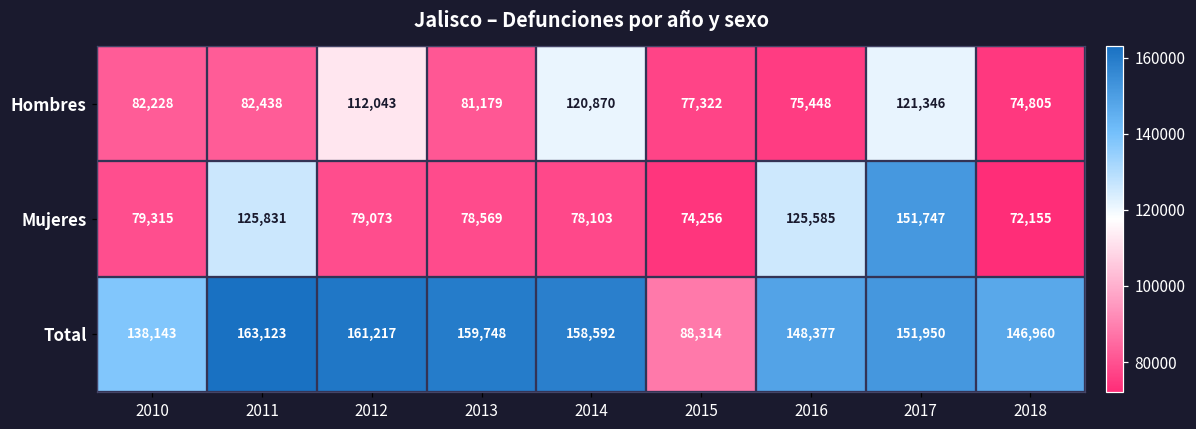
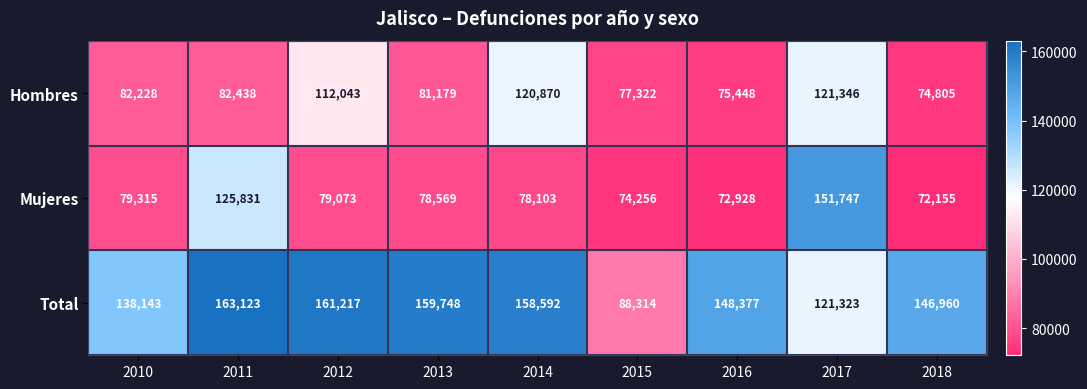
Mujeres, 2016: 125,585 -> 72,928
Total, 2017: 151,950 -> 121,323
